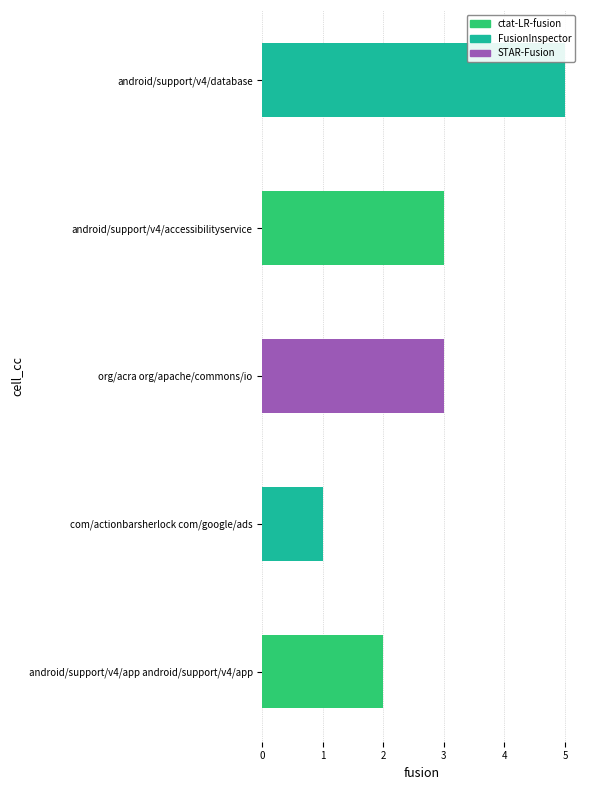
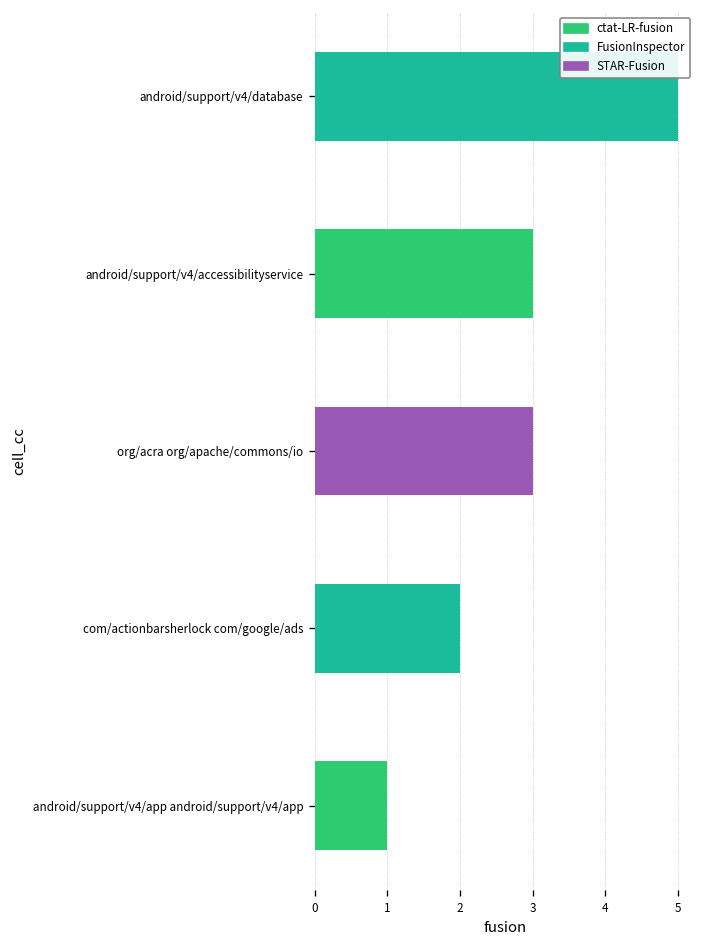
com/actionbarsherlock com/google/ads: 1 -> 2
android/support/v4/app android/support/v4/app: 2 -> 1
